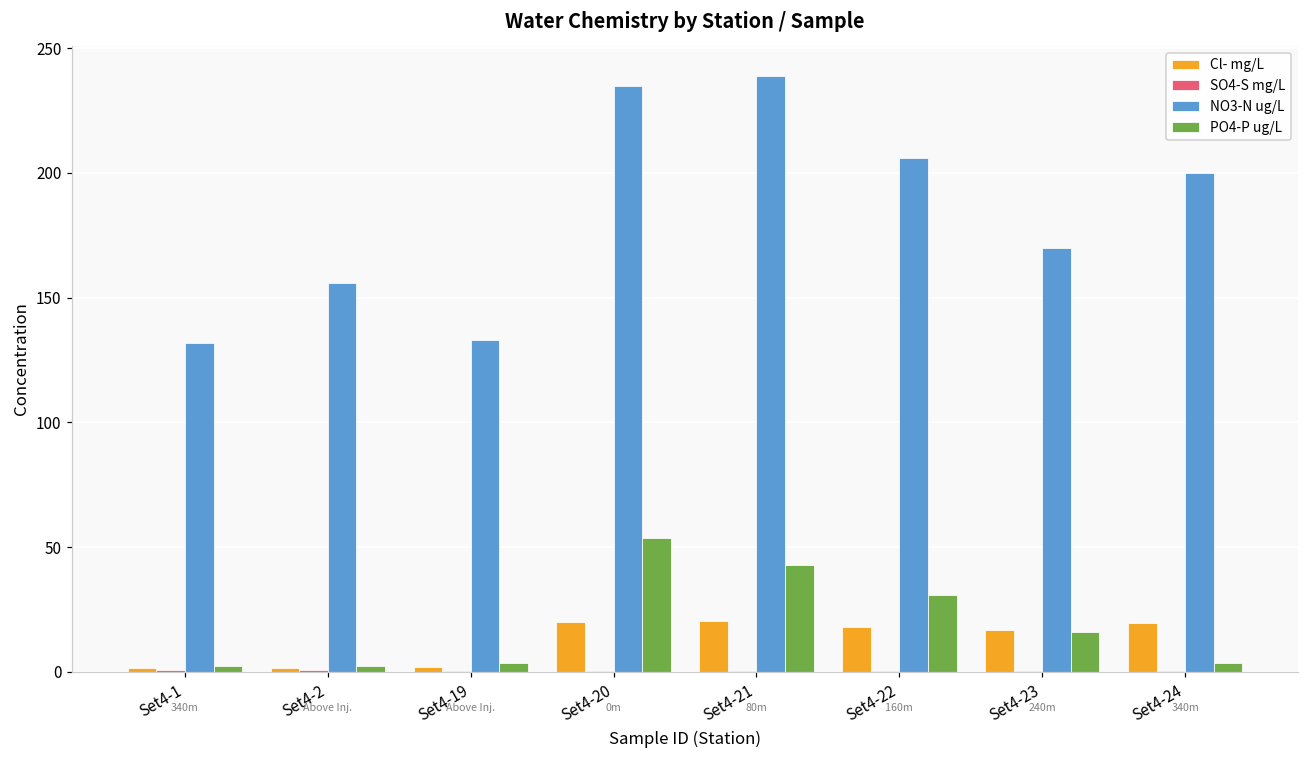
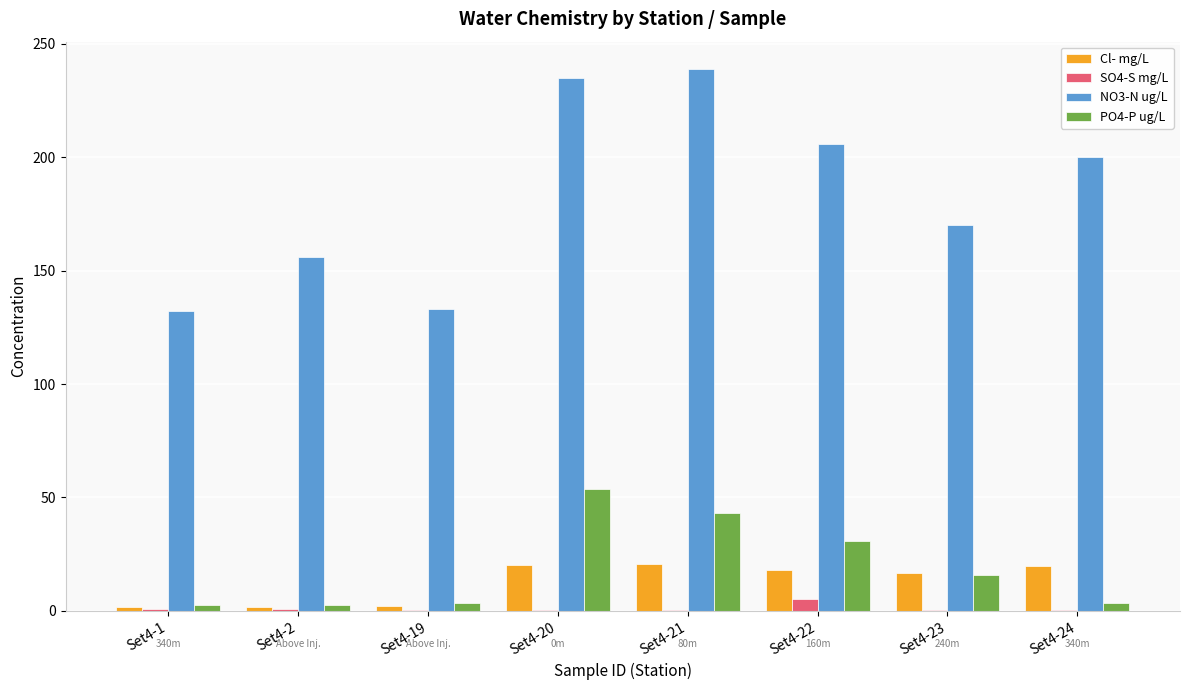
SO4-S mg/L, Set4-22: 0 -> 5
